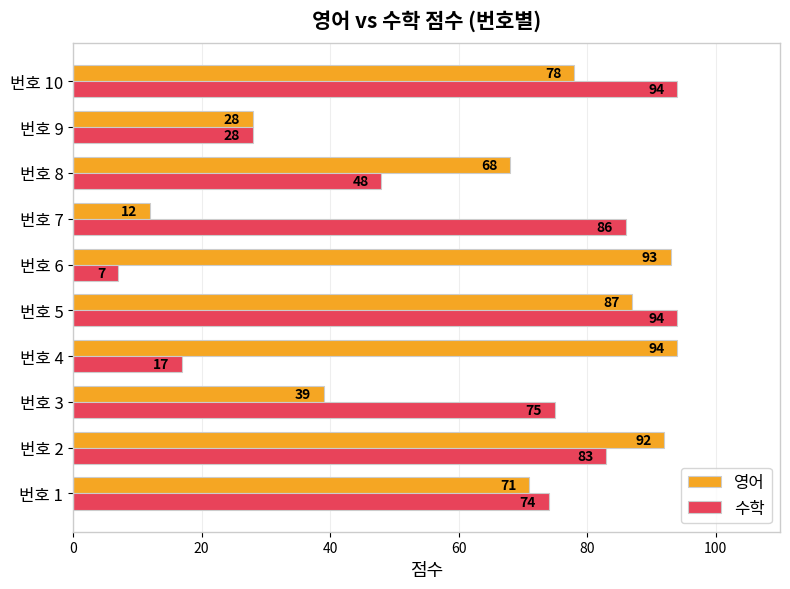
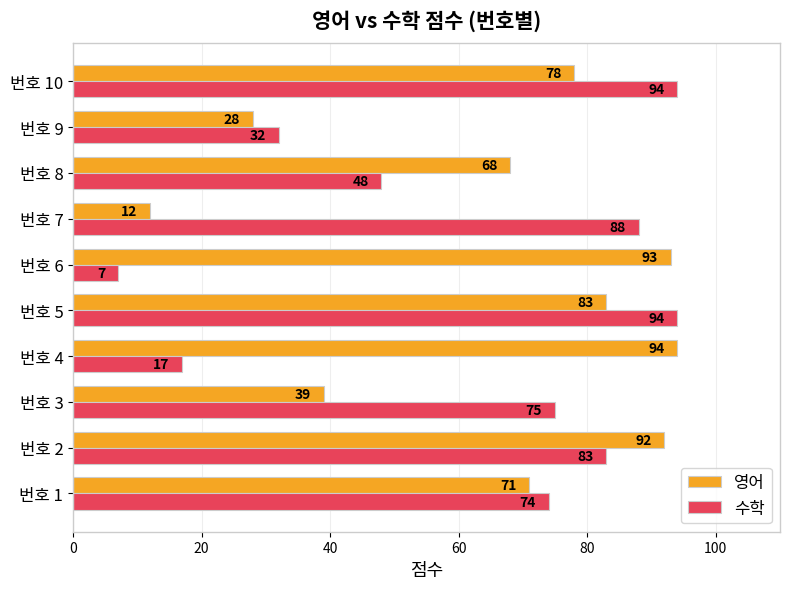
수학, 번호 9: 28 -> 32
수학, 번호 7: 86 -> 88
영어, 번호 5: 87 -> 83
